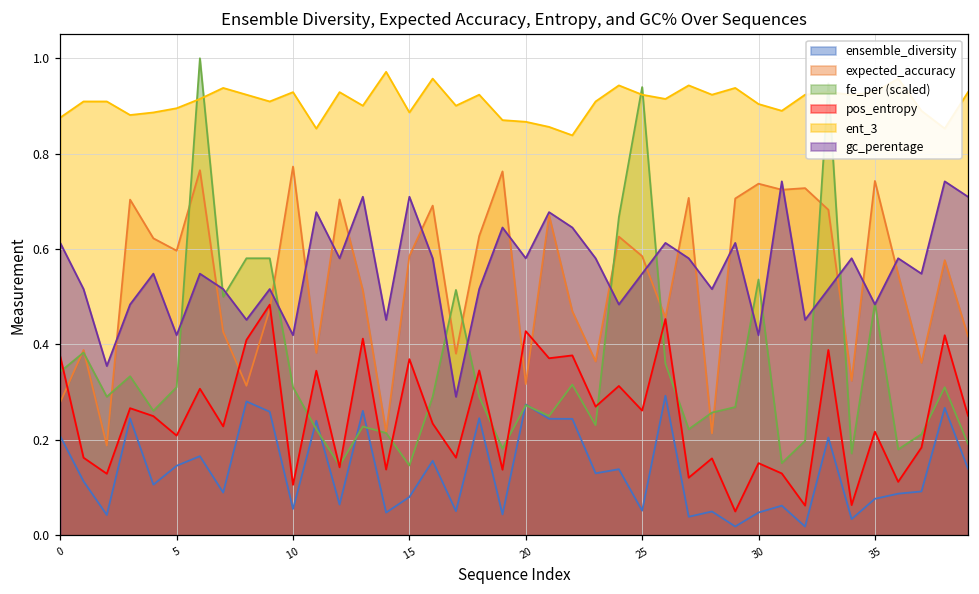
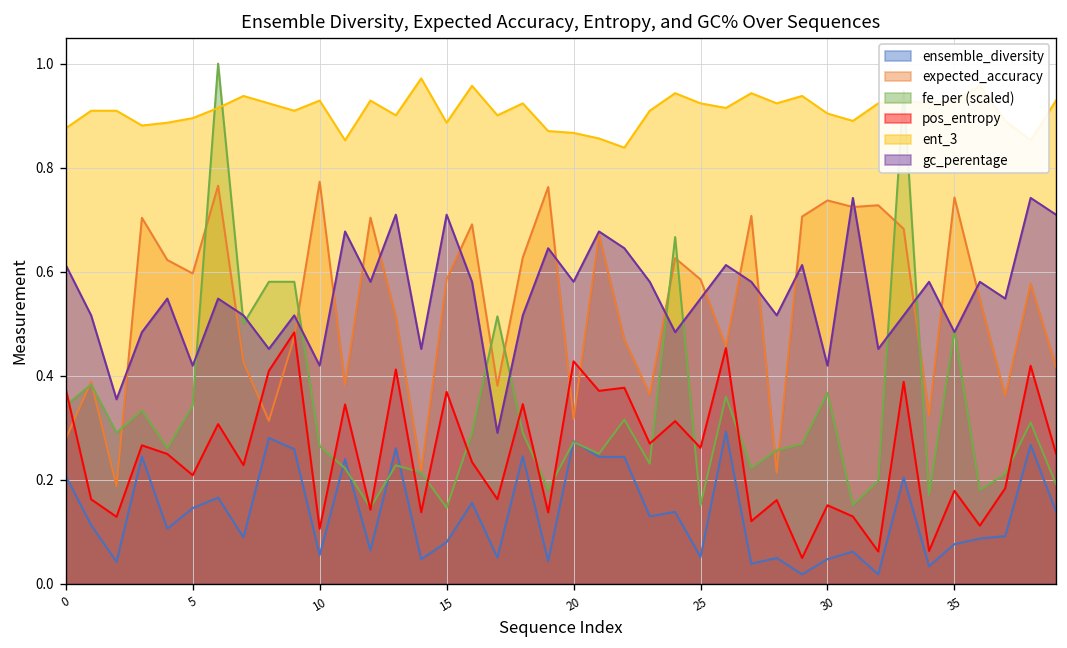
fe_per (scaled), 5: 0.31 -> 0.34
fe_per (scaled), 10: 0.31 -> 0.26
fe_per (scaled), 25: 0.94 -> 0.15
fe_per (scaled), 30: 0.54 -> 0.37
pos_entropy, 35: 0.22 -> 0.18
